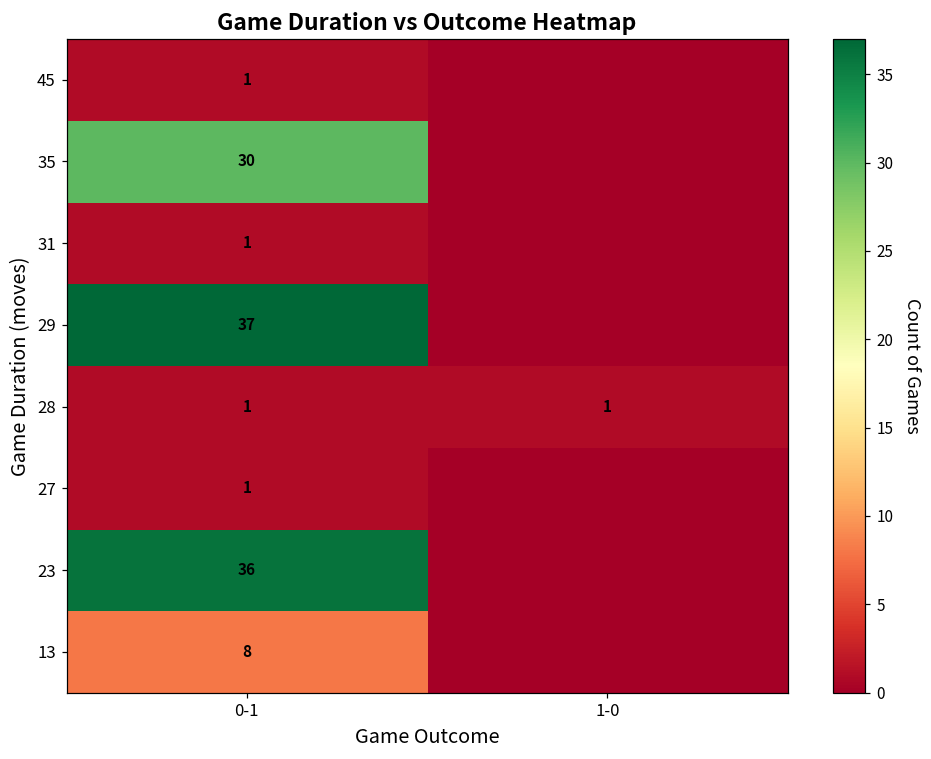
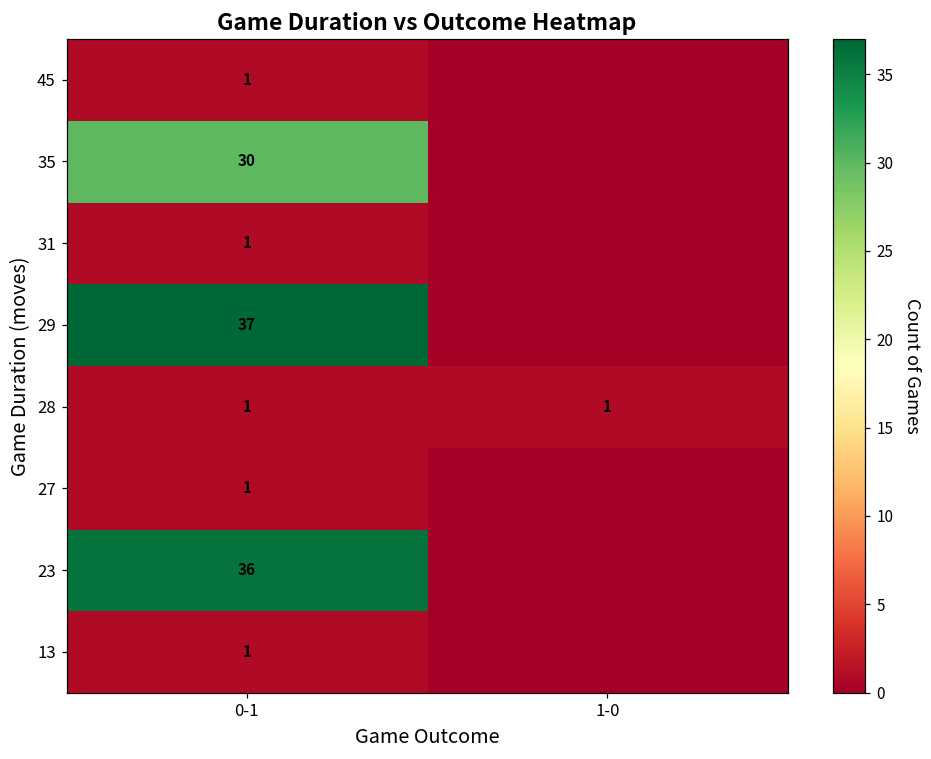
13, 0-1: 8 -> 1
